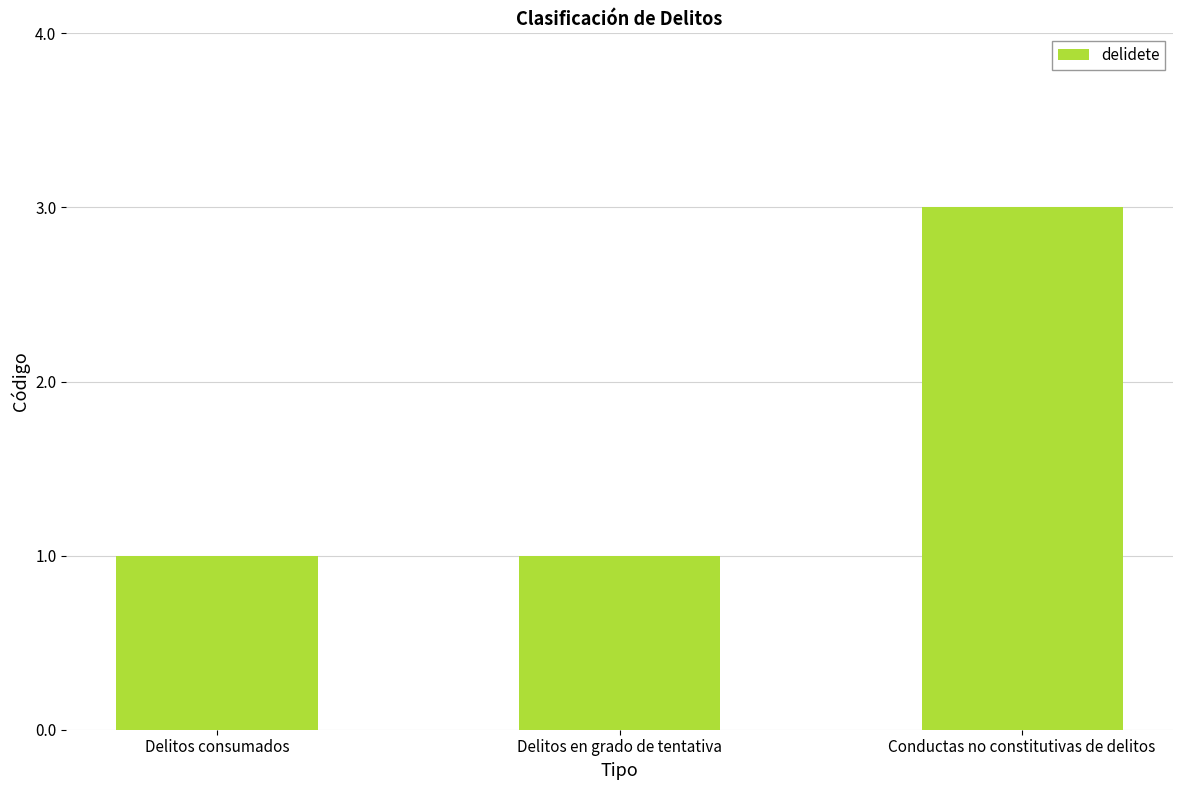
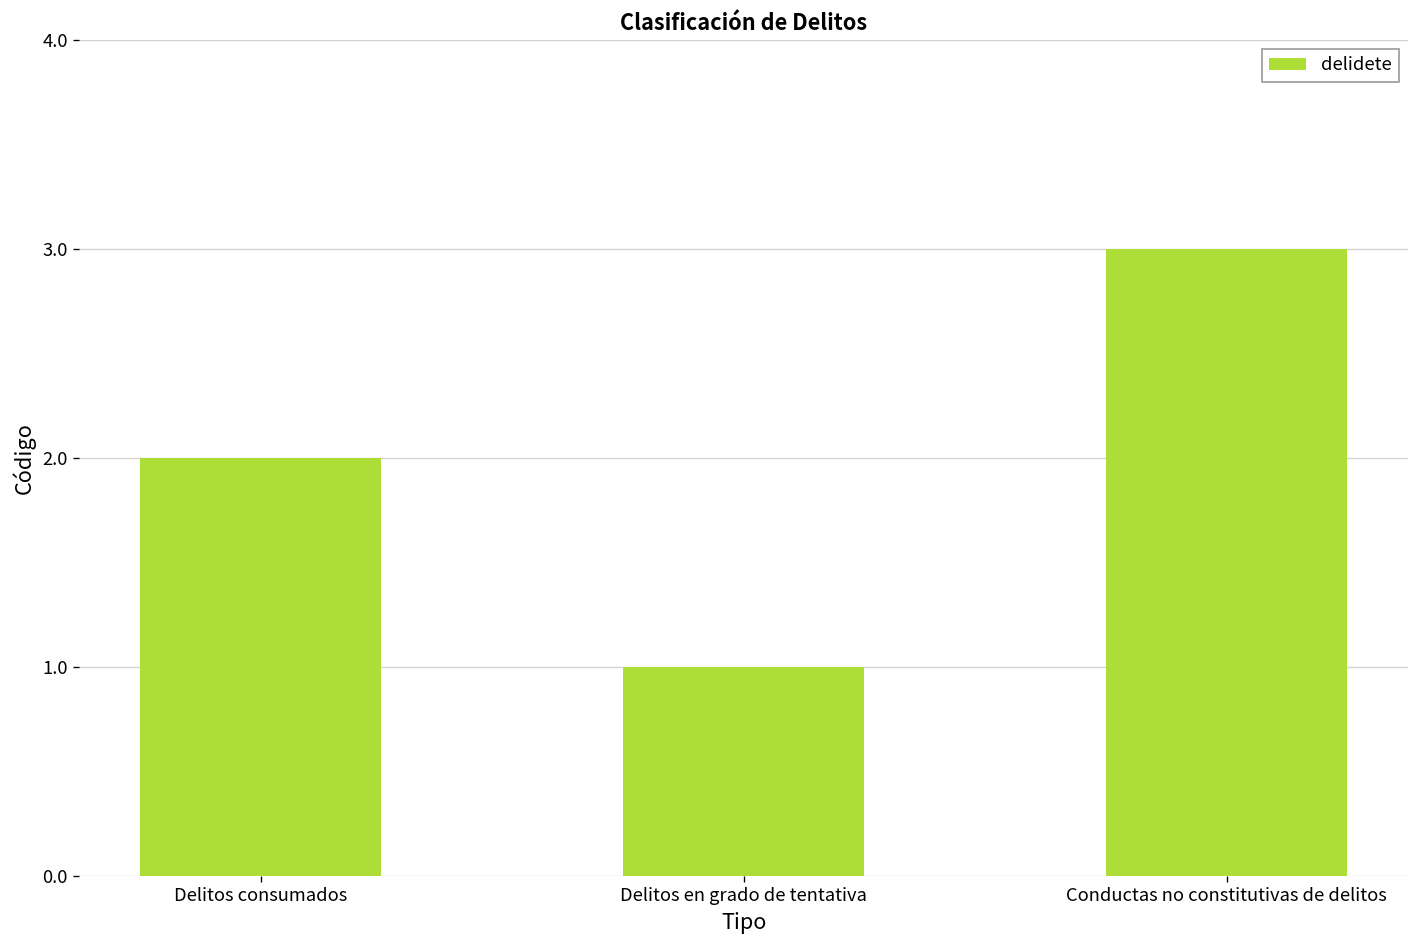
Delitos consumados: 1 -> 2
